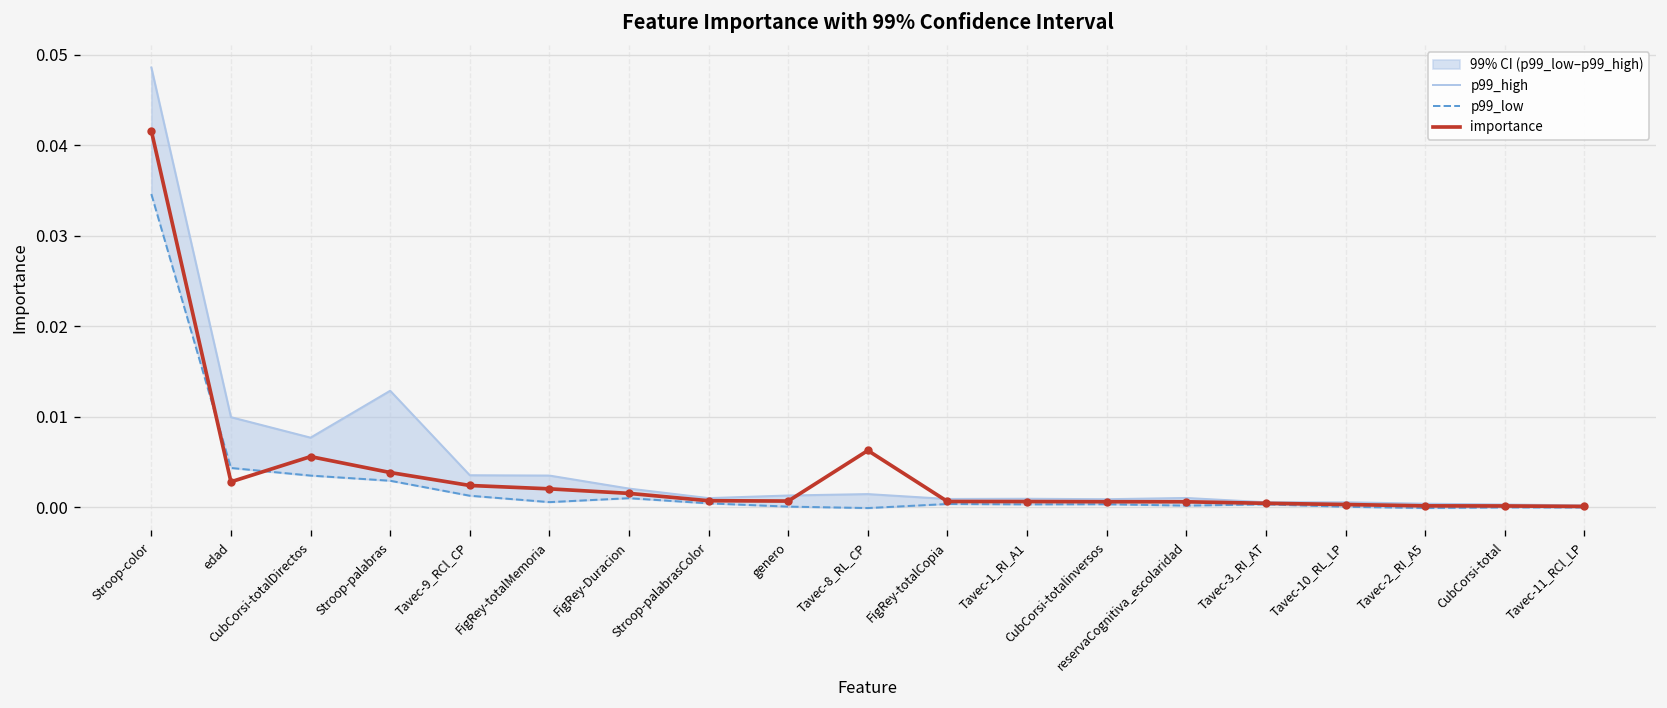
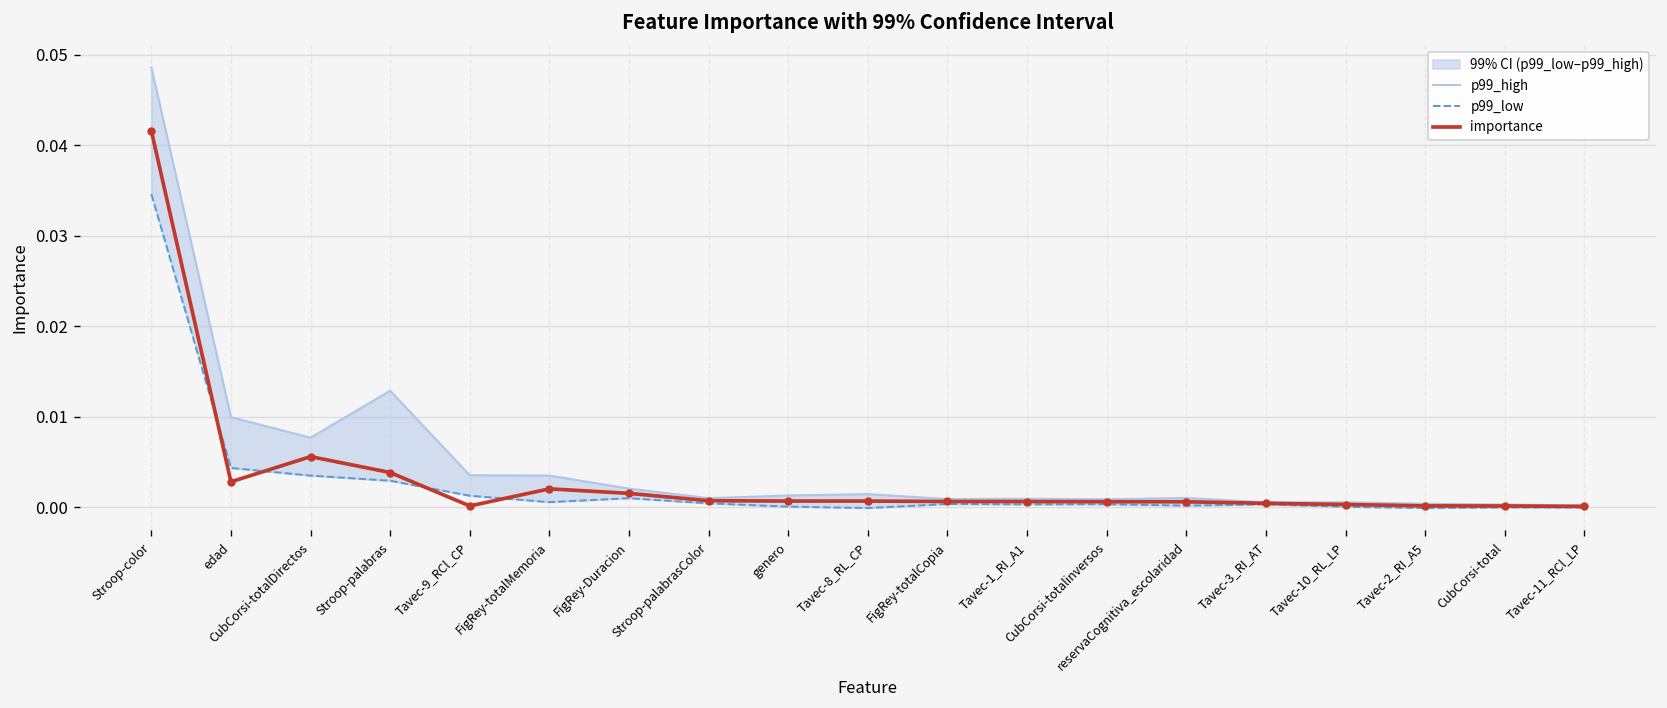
importance, Tavec-9_RCl_CP: 0.002 -> 0.000
importance, Tavec-8_RL_CP: 0.006 -> 0.001
